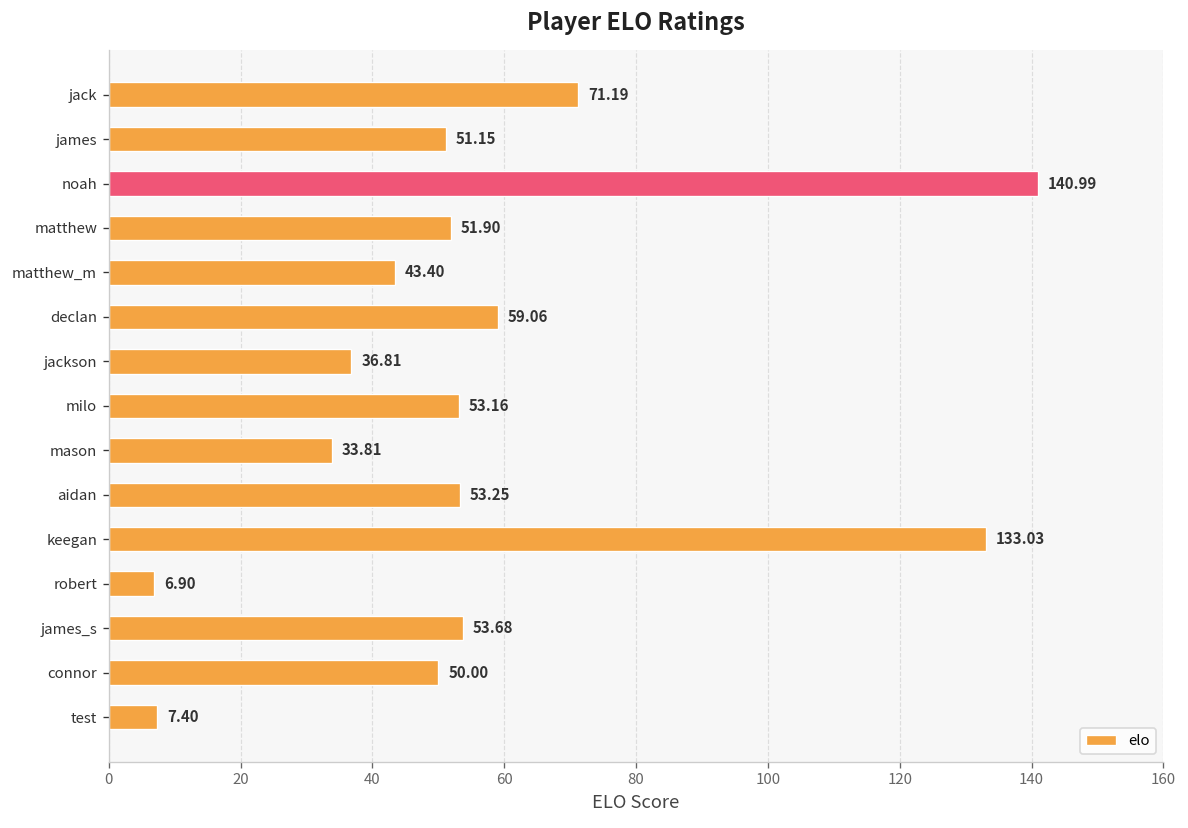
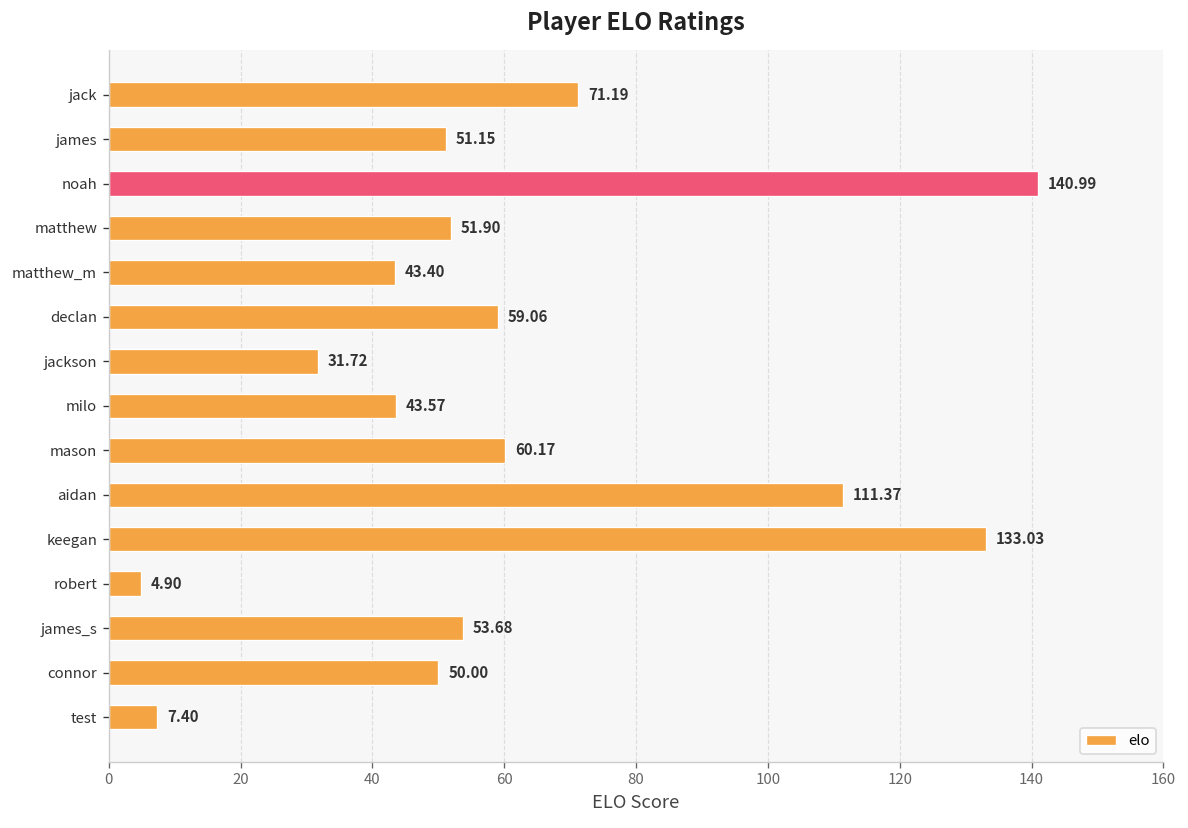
jackson: 36.81 -> 31.72
milo: 53.16 -> 43.57
mason: 33.81 -> 60.17
aidan: 53.25 -> 111.37
robert: 6.90 -> 4.90
